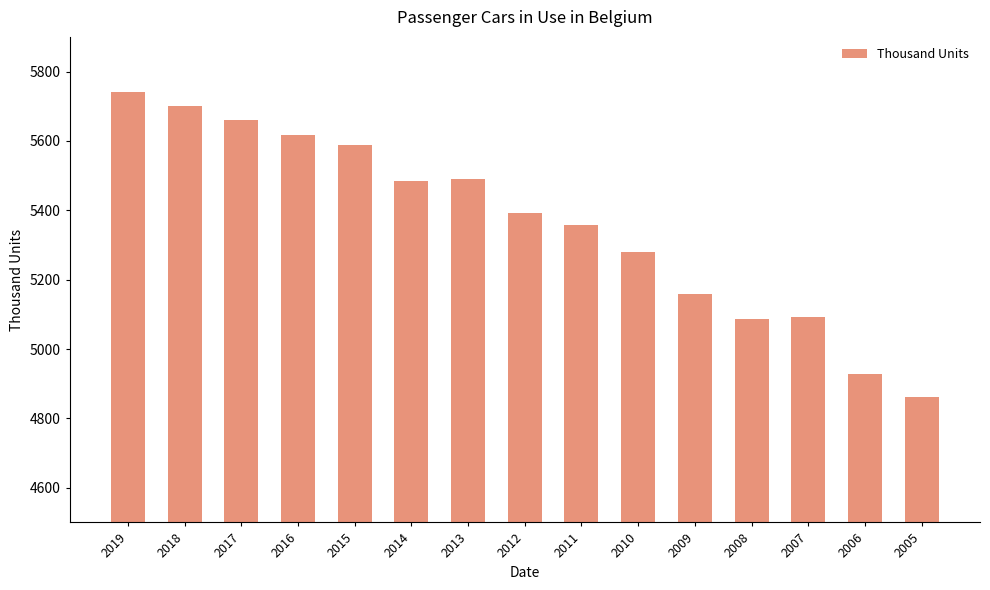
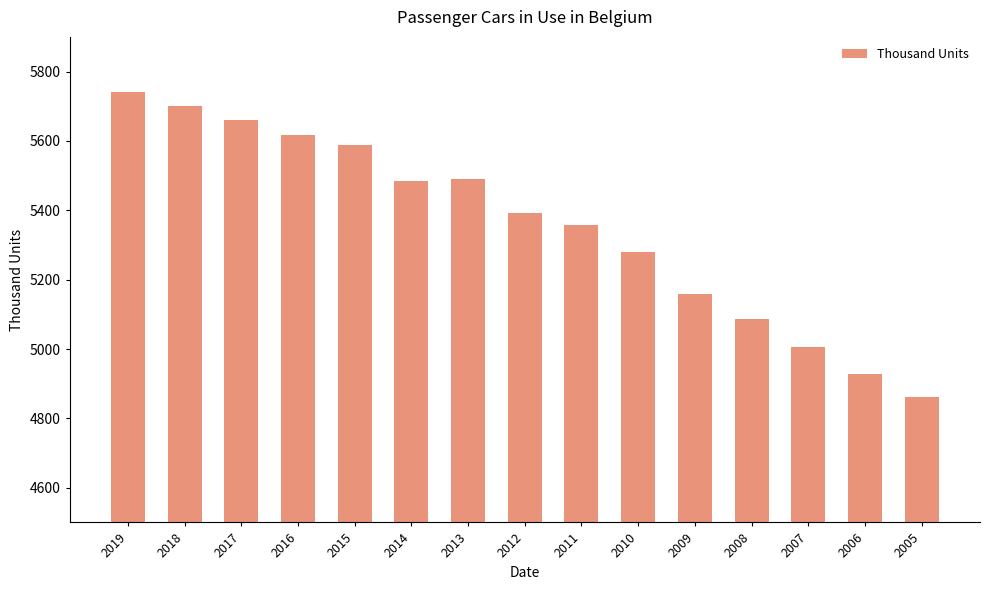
2007: 5090 -> 5010
